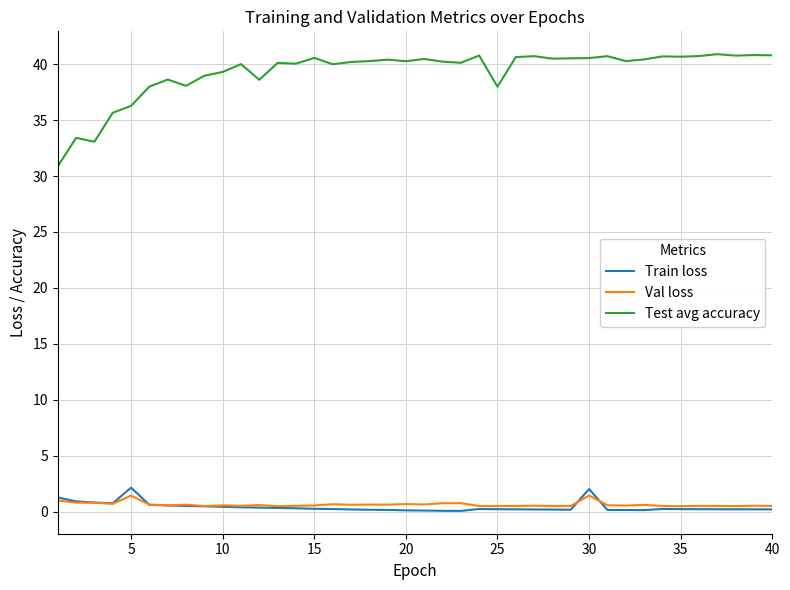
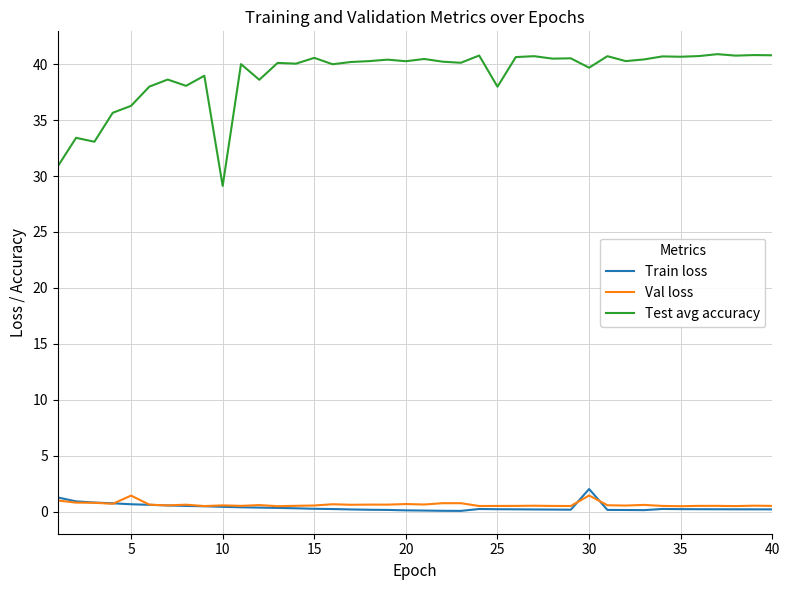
Train loss, 5: 2.1 -> 0.7
Test avg accuracy, 10: 39.3 -> 29.1
Test avg accuracy, 30: 40.6 -> 39.7
